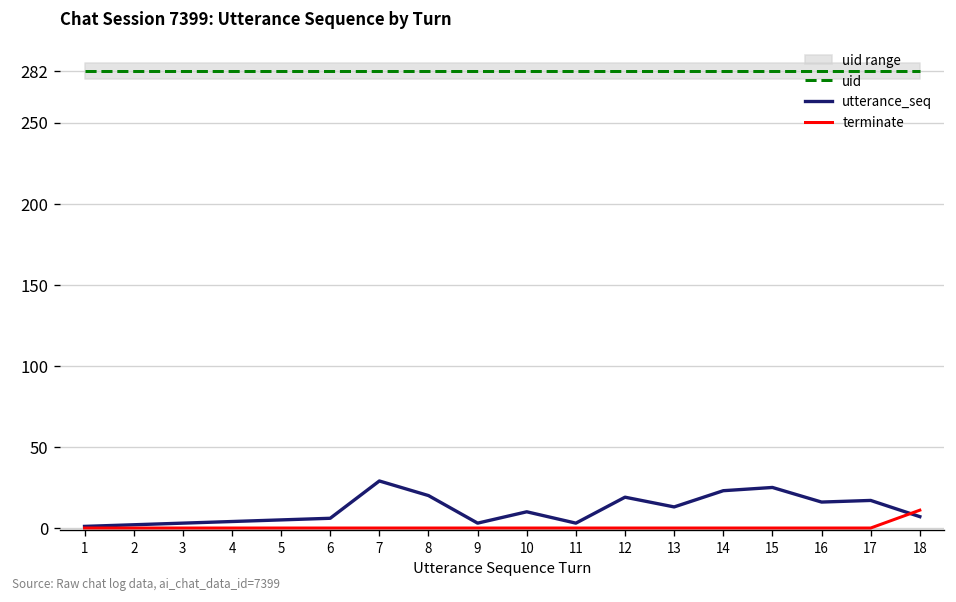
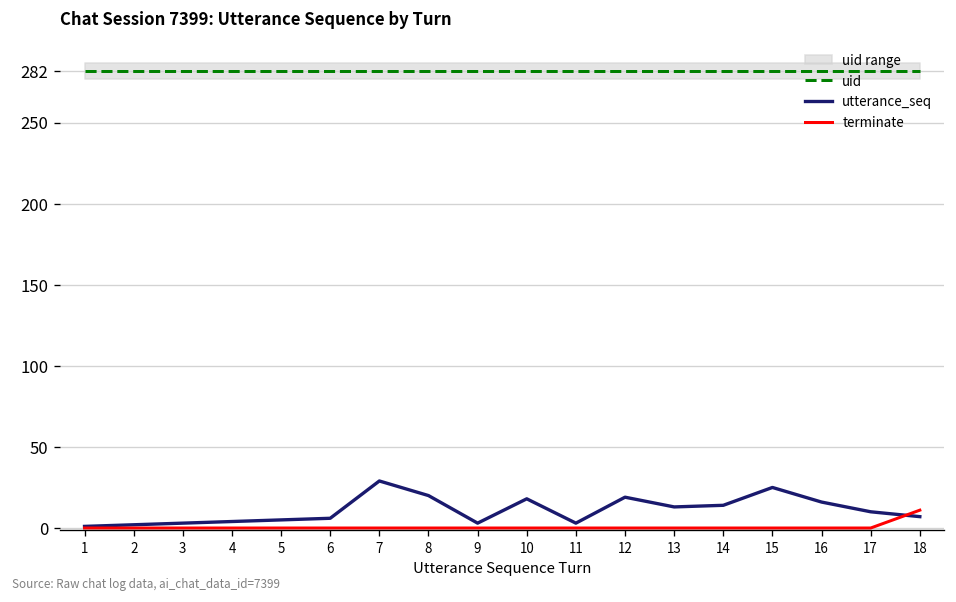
utterance_seq, 10: 10 -> 18
utterance_seq, 14: 23 -> 14
utterance_seq, 17: 17 -> 10
